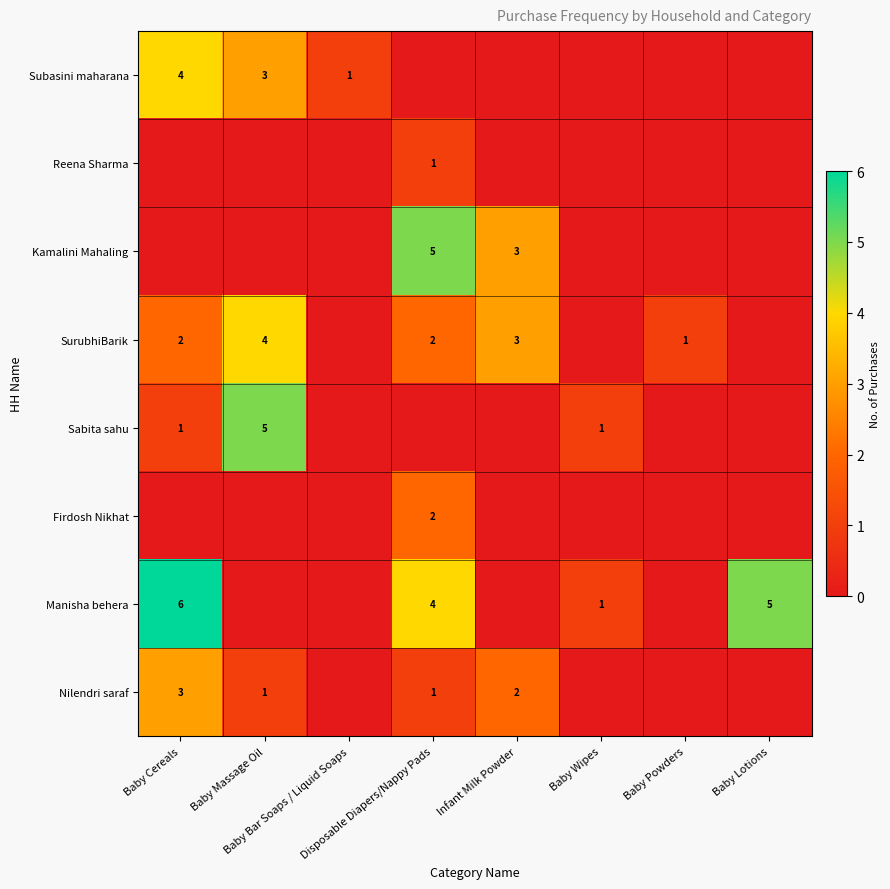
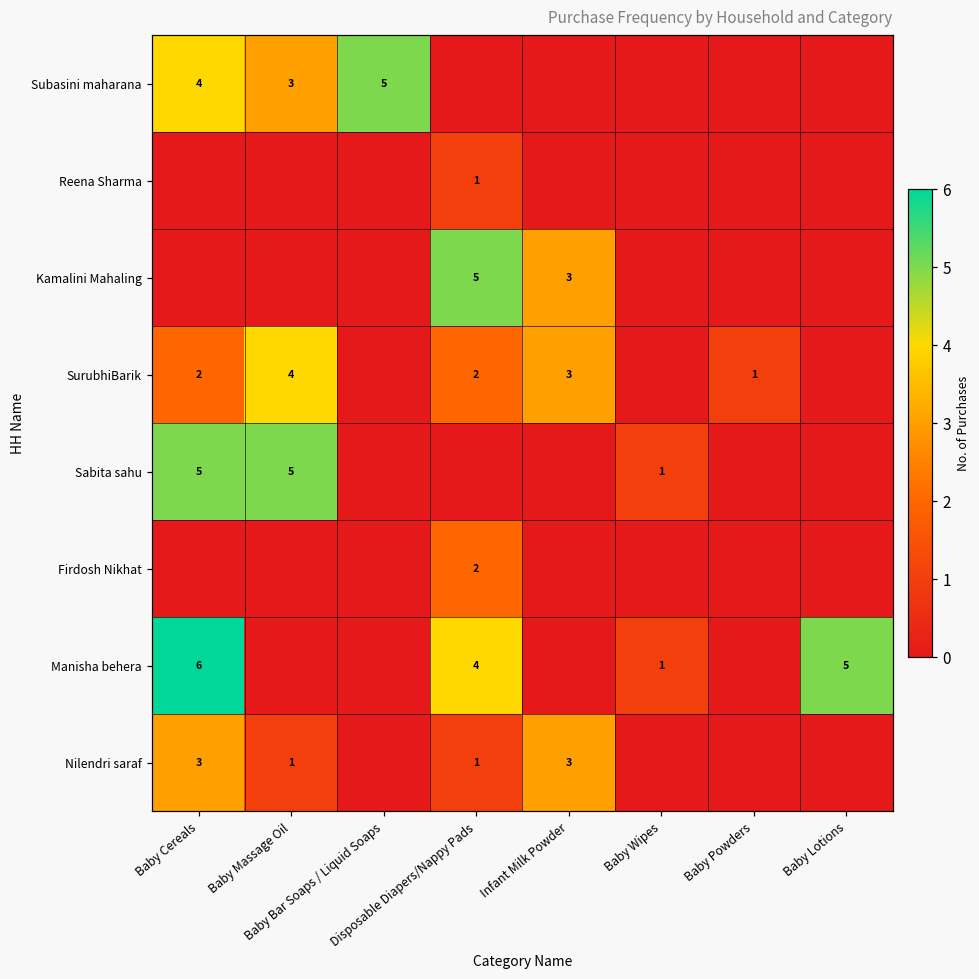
Subasini maharana, Baby Bar Soaps / Liquid Soaps: 1 -> 5
Sabita sahu, Baby Cereals: 1 -> 5
Nilendri saraf, Infant Milk Powder: 2 -> 3
